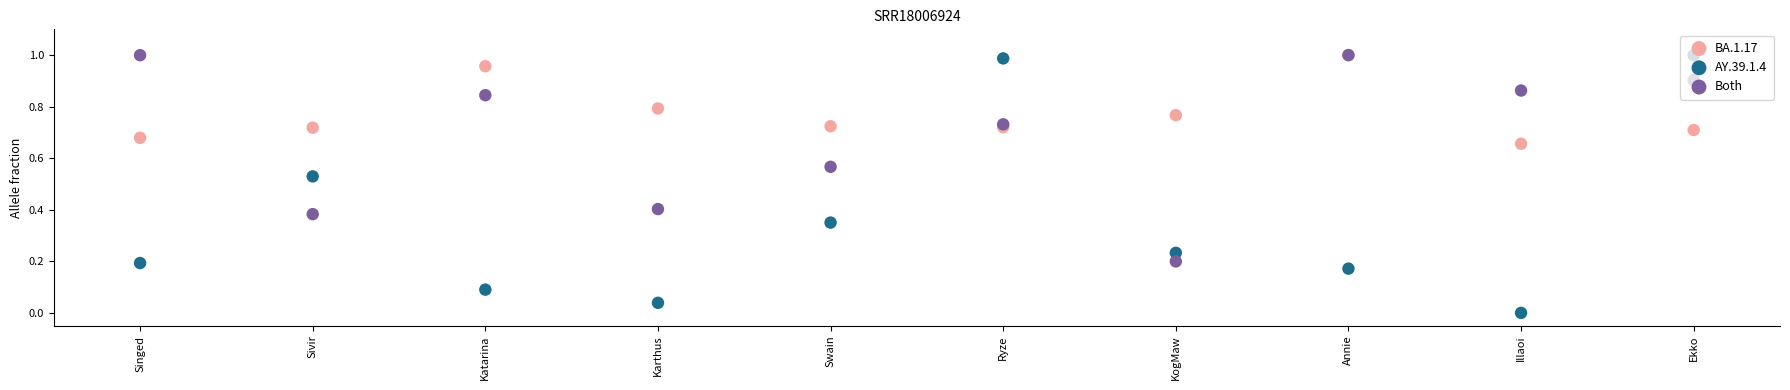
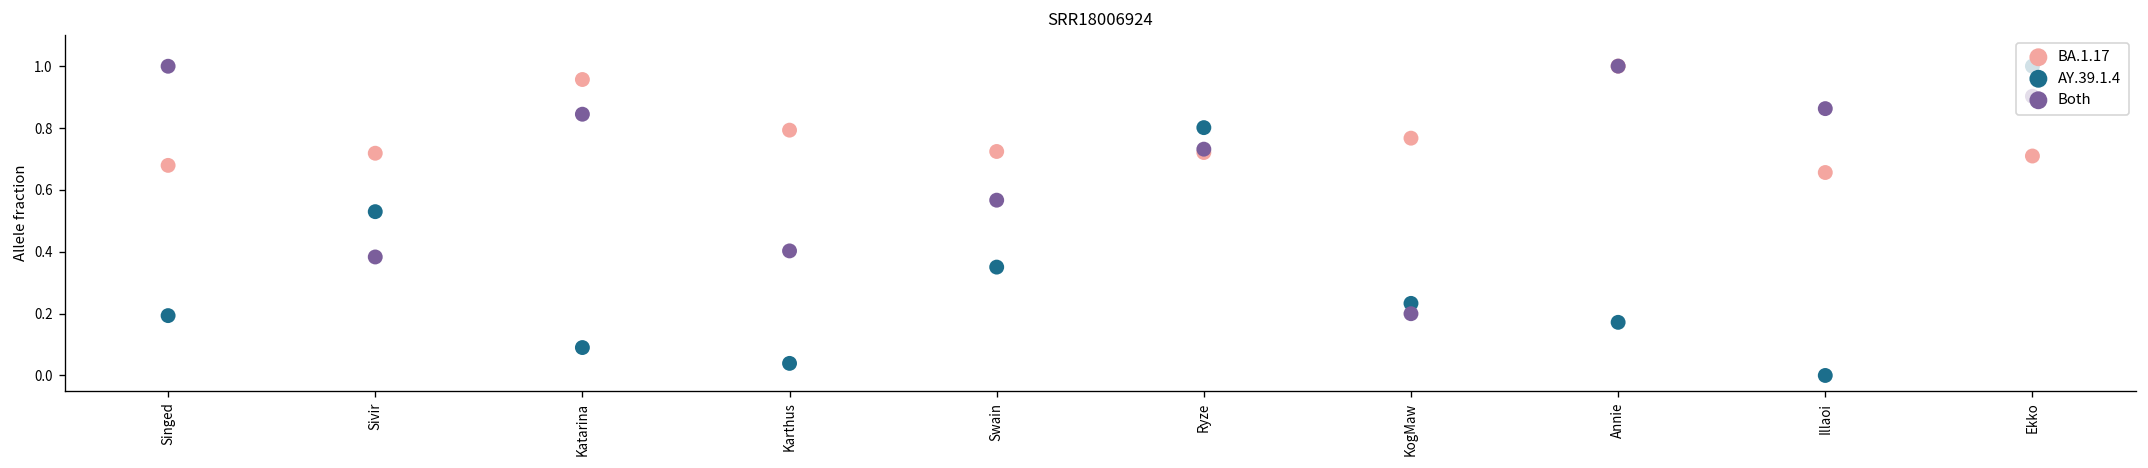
AY.39.1.4, Ryze: 0.99 -> 0.80
